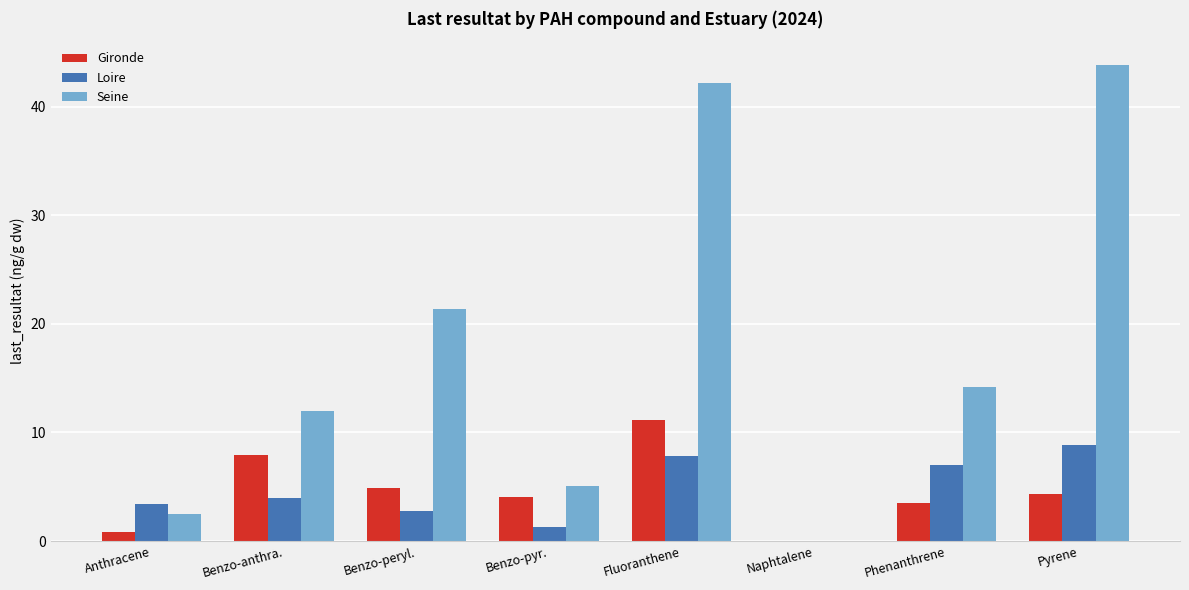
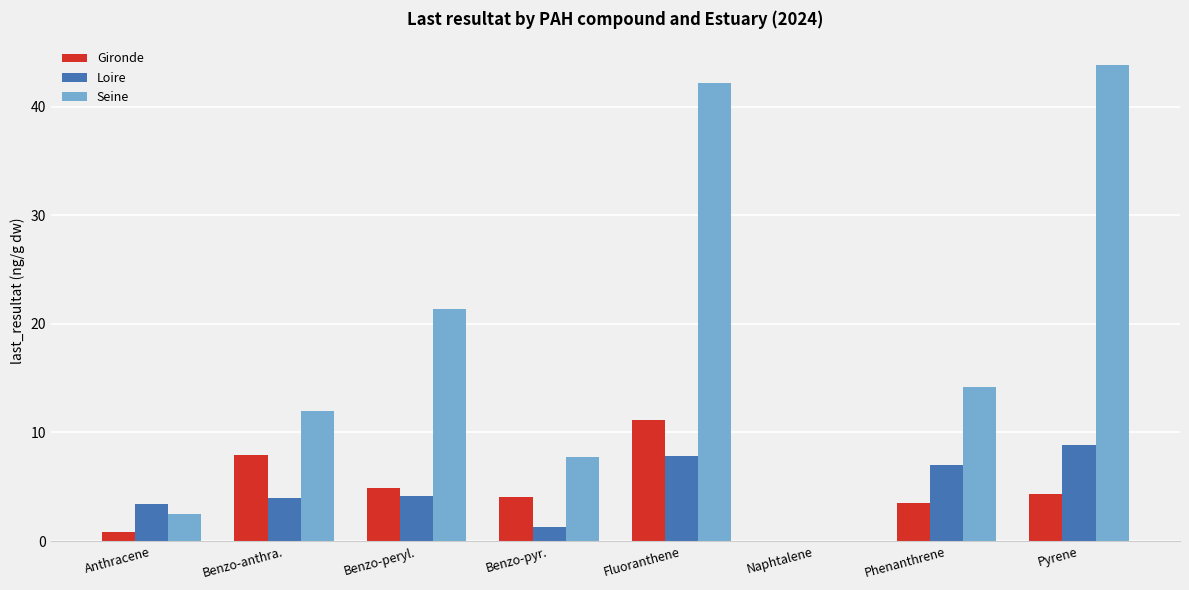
Loire, Benzo-peryl.: 2.8 -> 4.2
Seine, Benzo-pyr.: 5.1 -> 7.7
